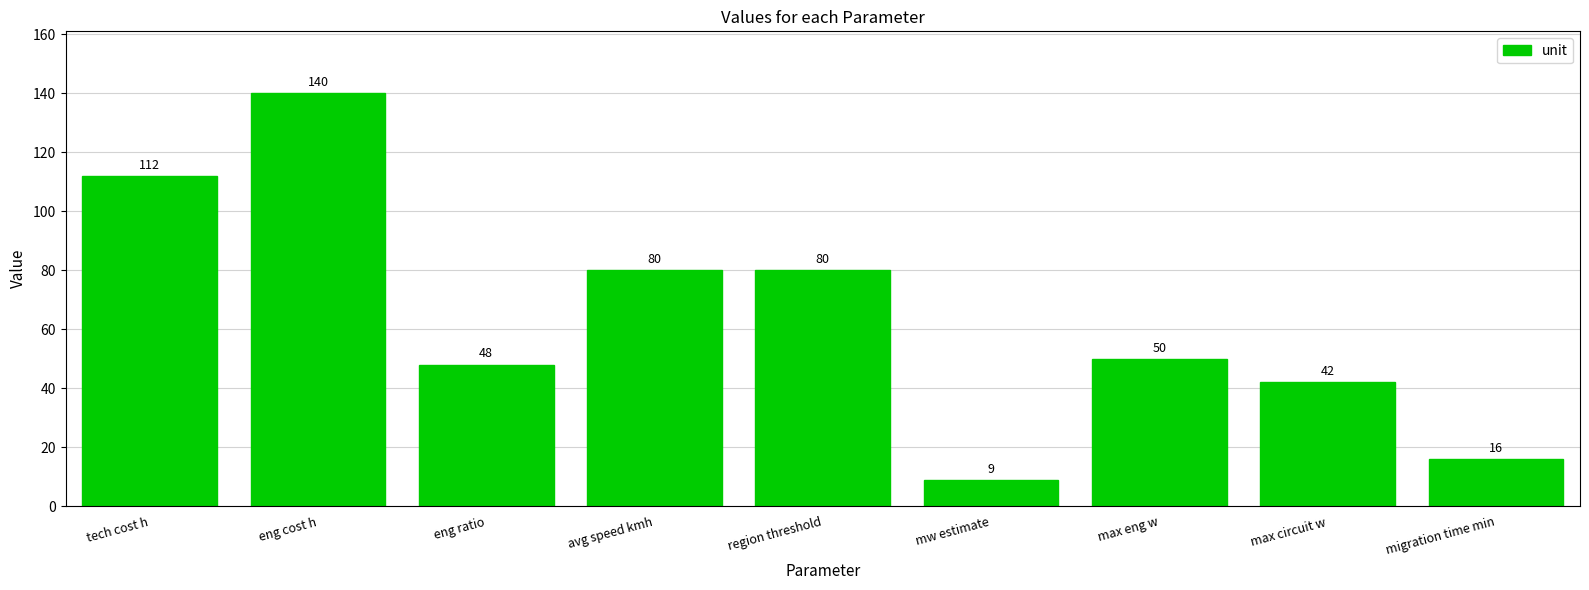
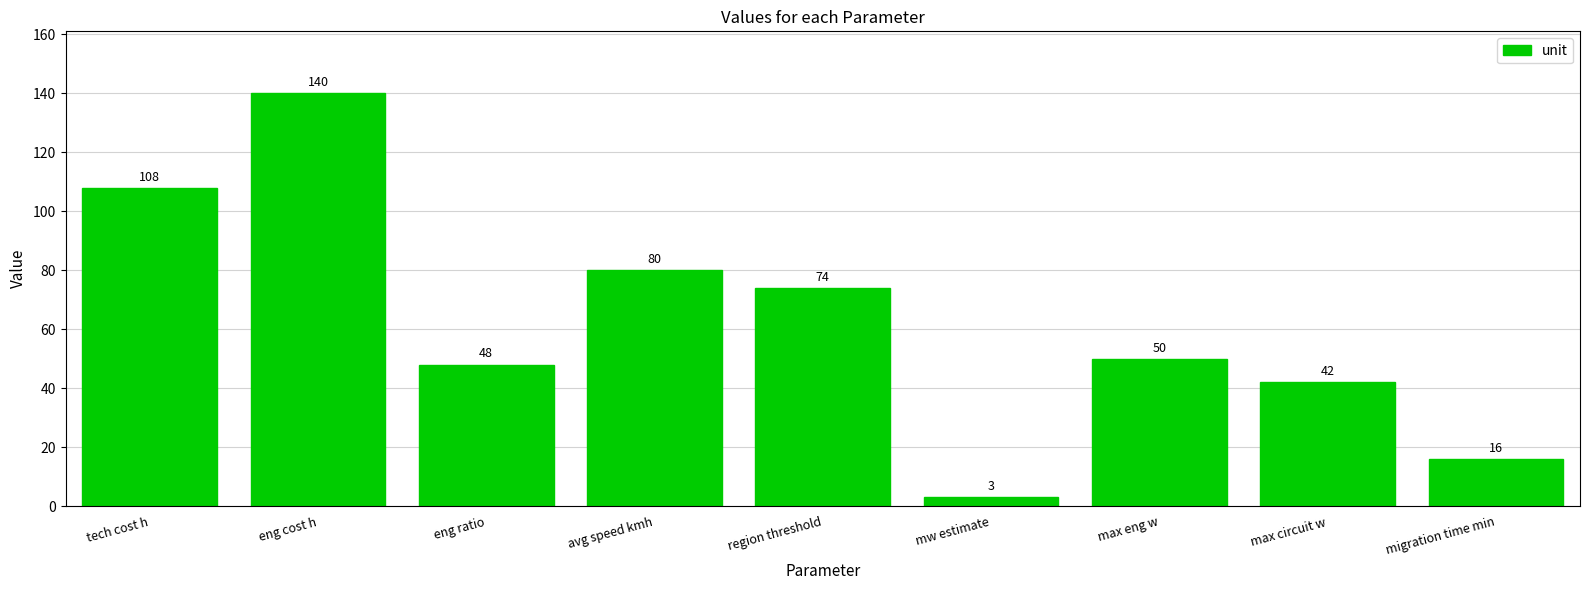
tech cost h: 112 -> 108
region threshold: 80 -> 74
mw estimate: 9 -> 3
